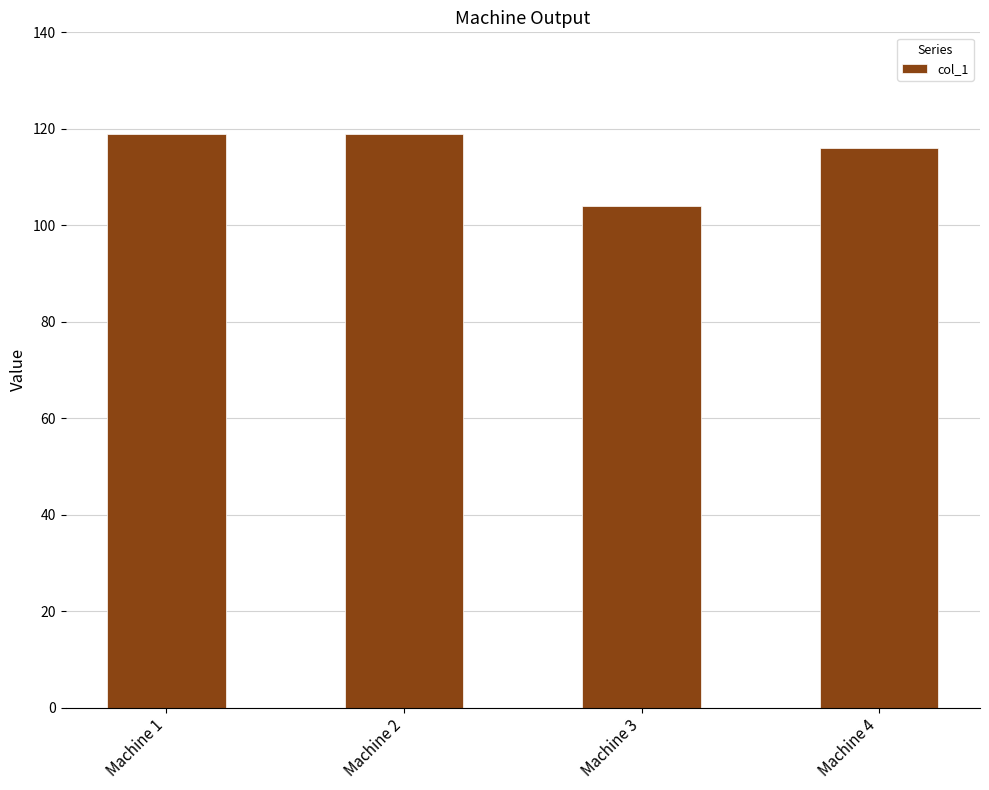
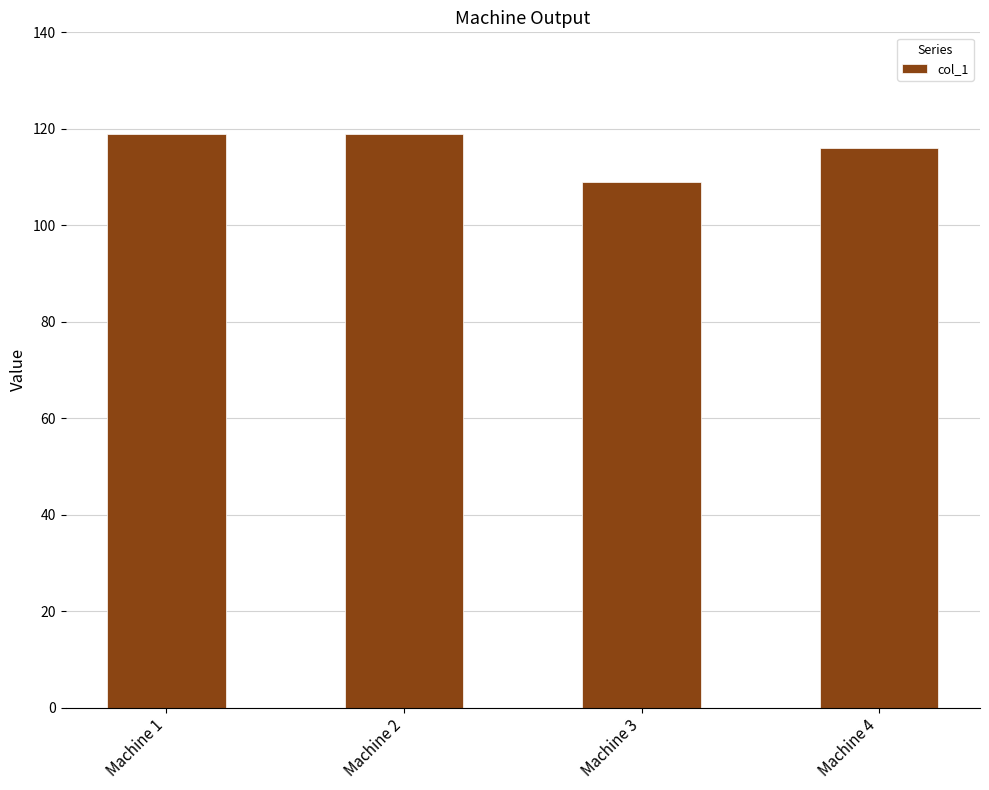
Machine 3: 104 -> 109
